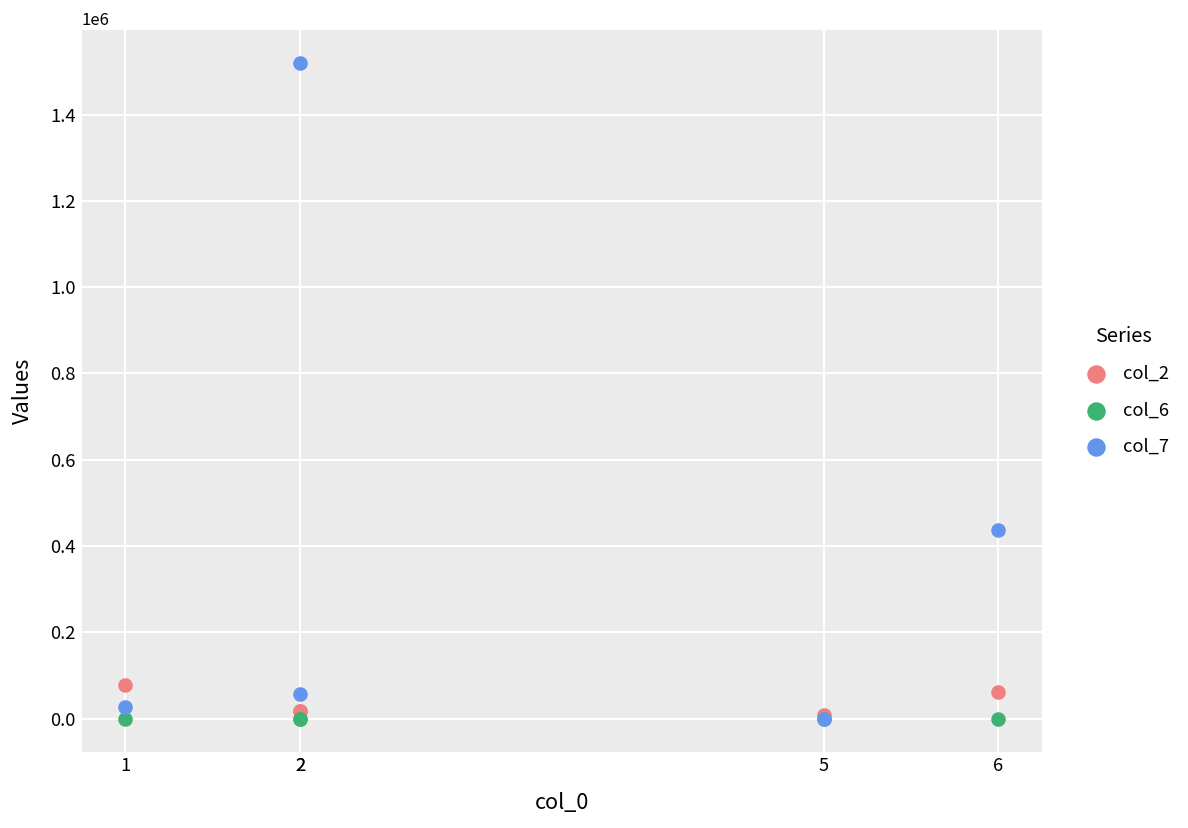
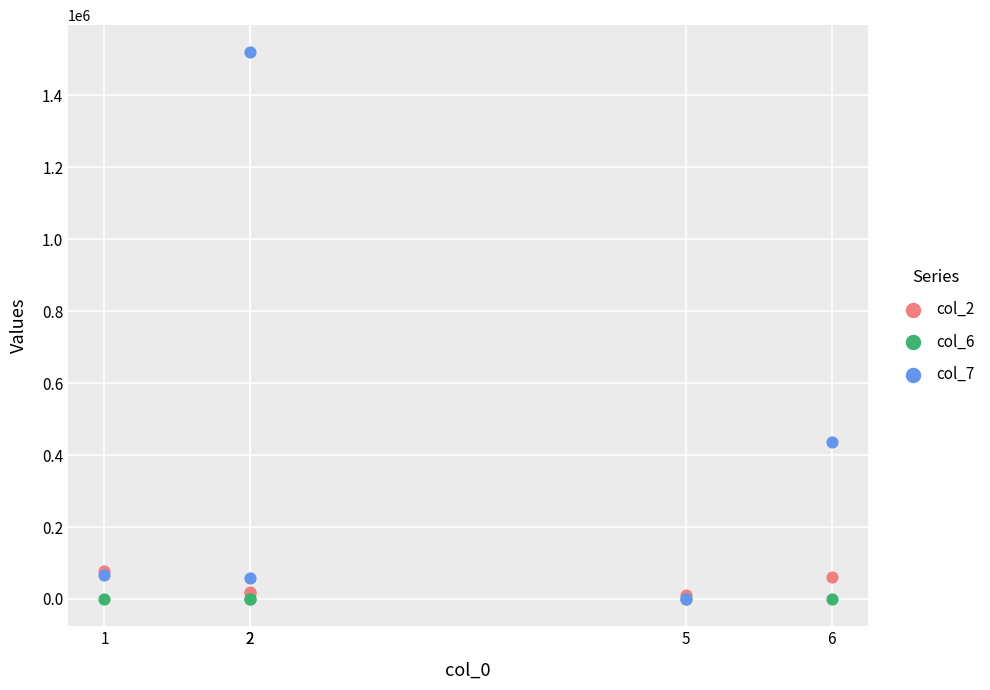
col_7, 1: 30000 -> 70000
